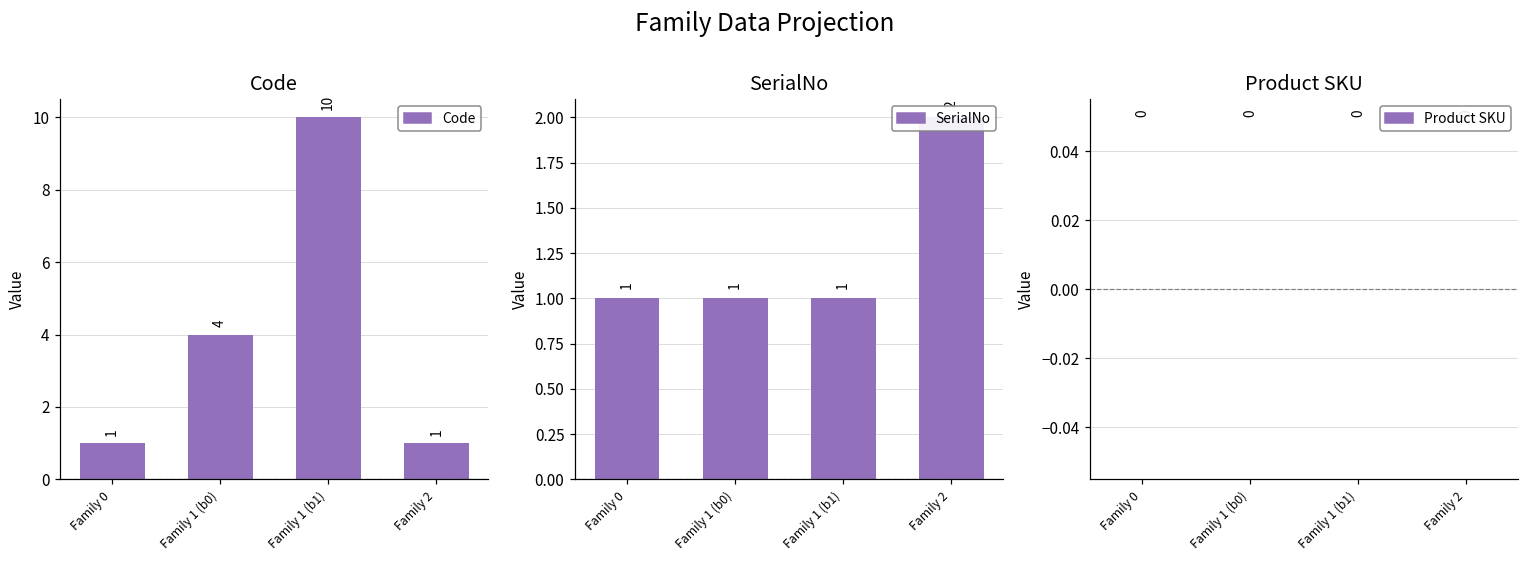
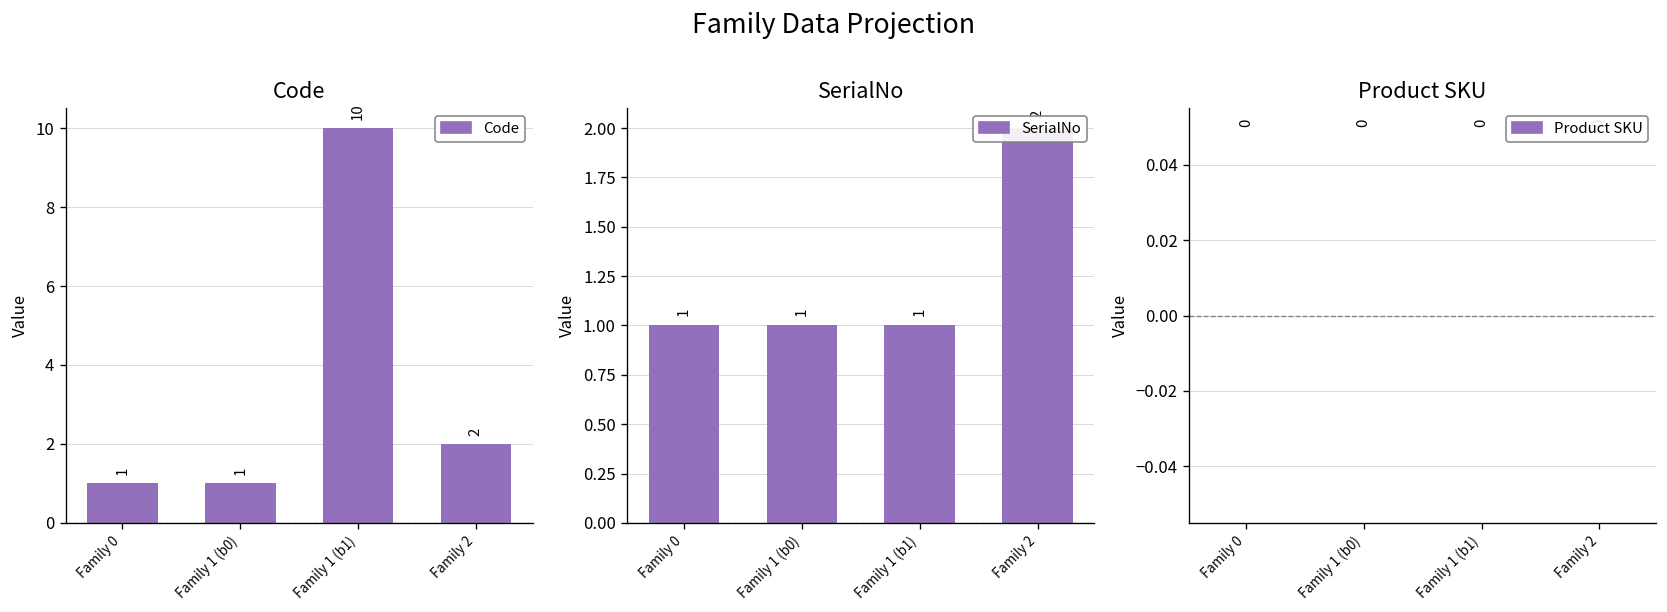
Code, Family 1 (b0): 4 -> 1
Code, Family 2: 1 -> 2
